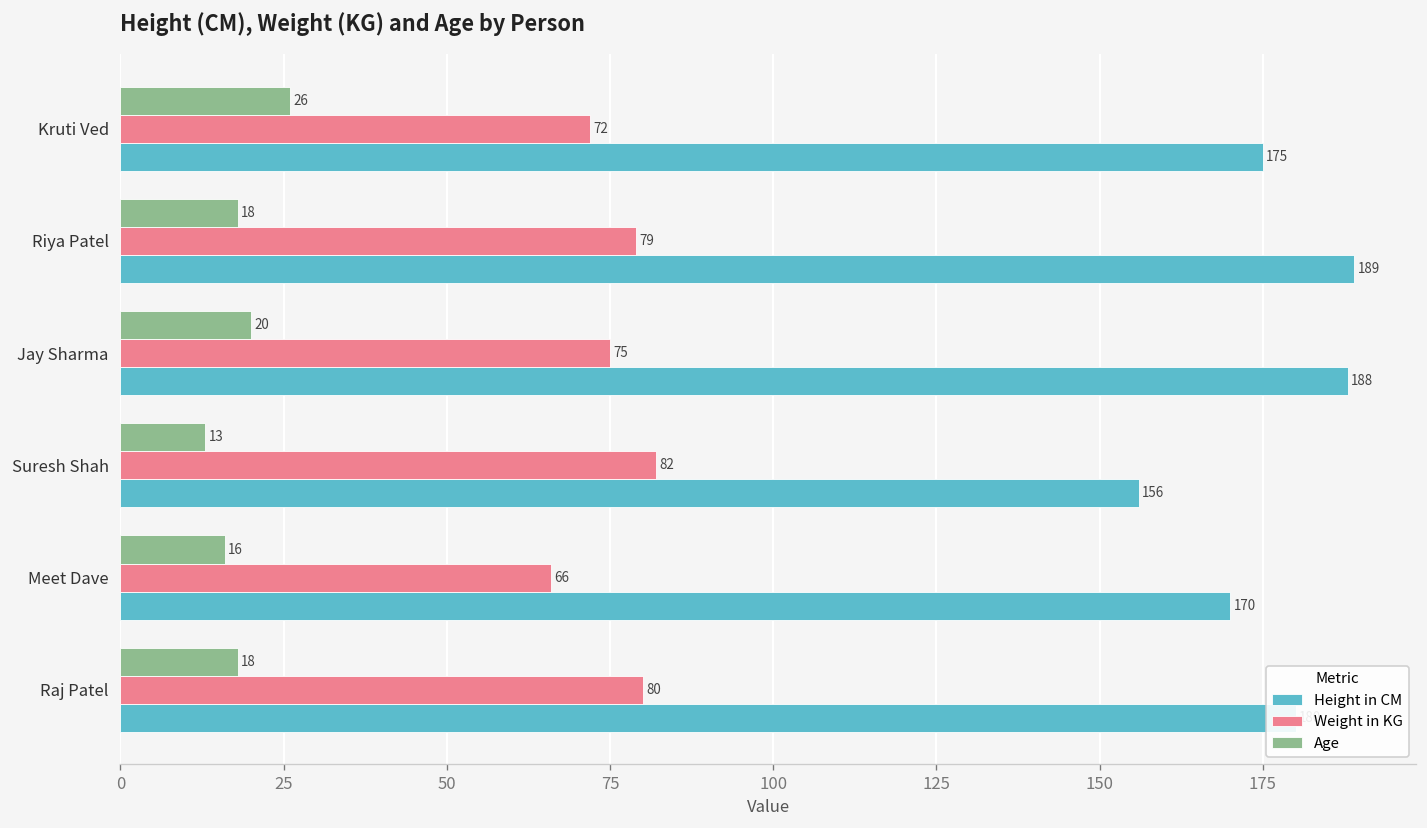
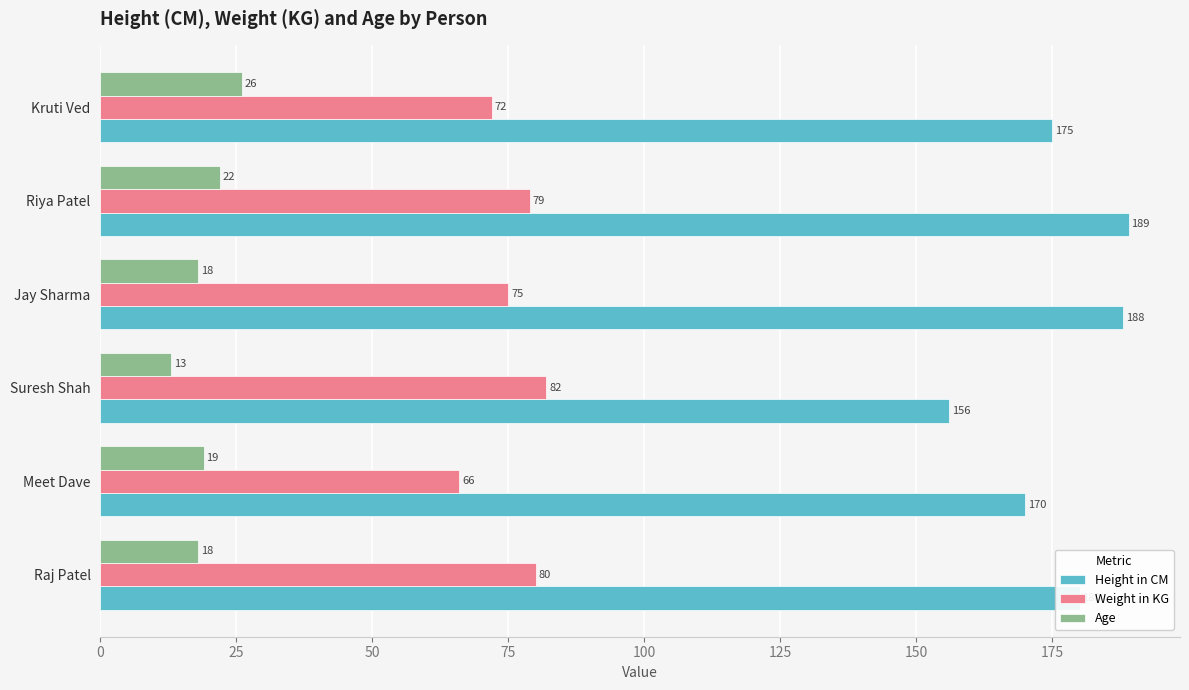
Age, Riya Patel: 18 -> 22
Age, Jay Sharma: 20 -> 18
Age, Meet Dave: 16 -> 19
